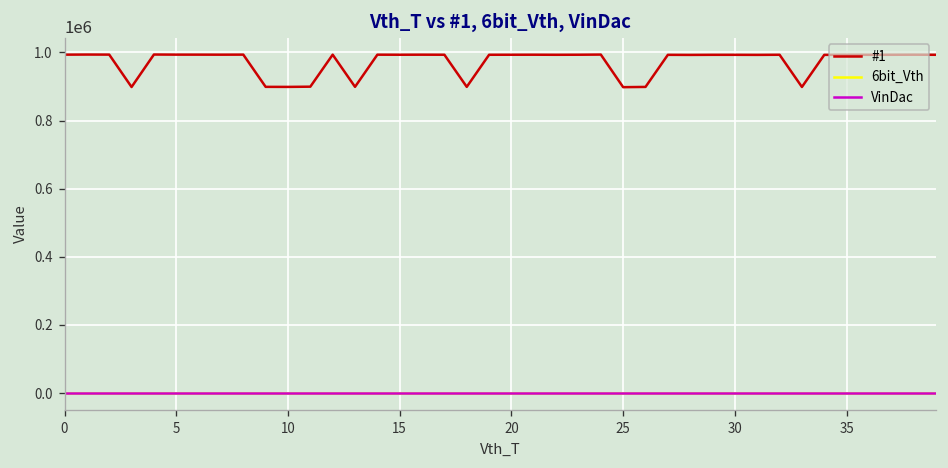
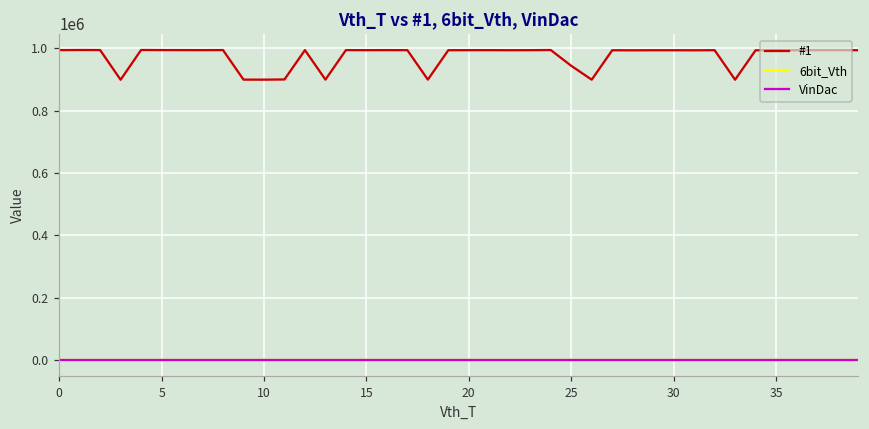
#1, 25: 900000 -> 940000
